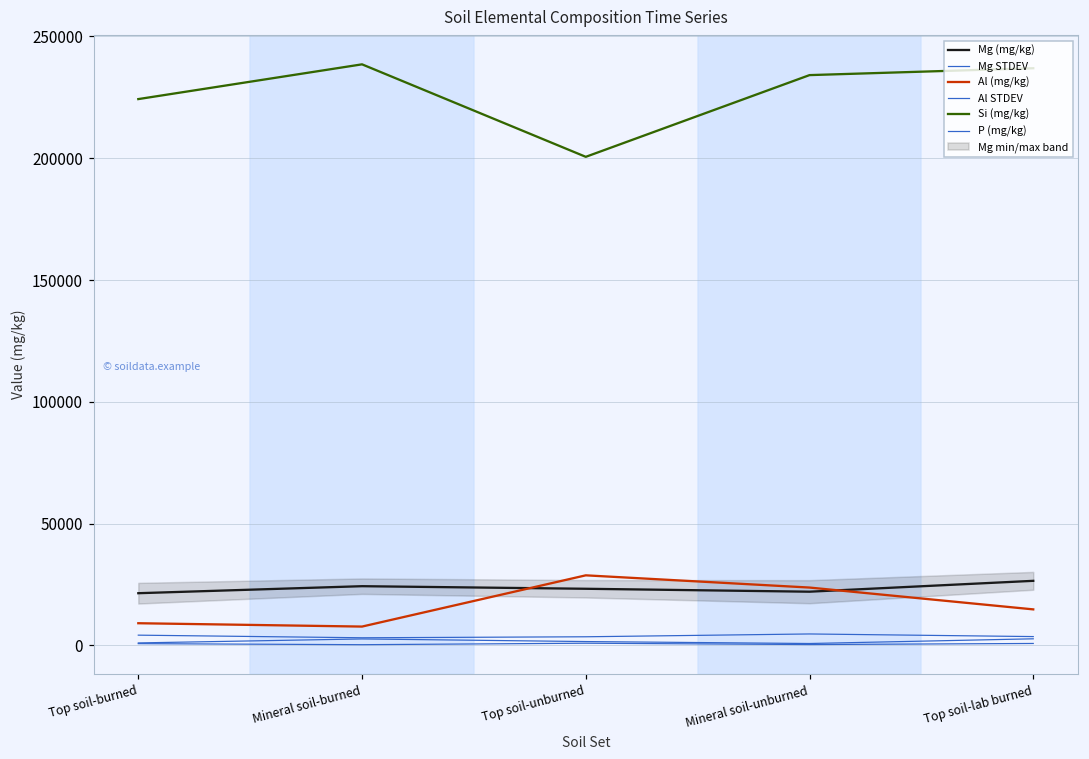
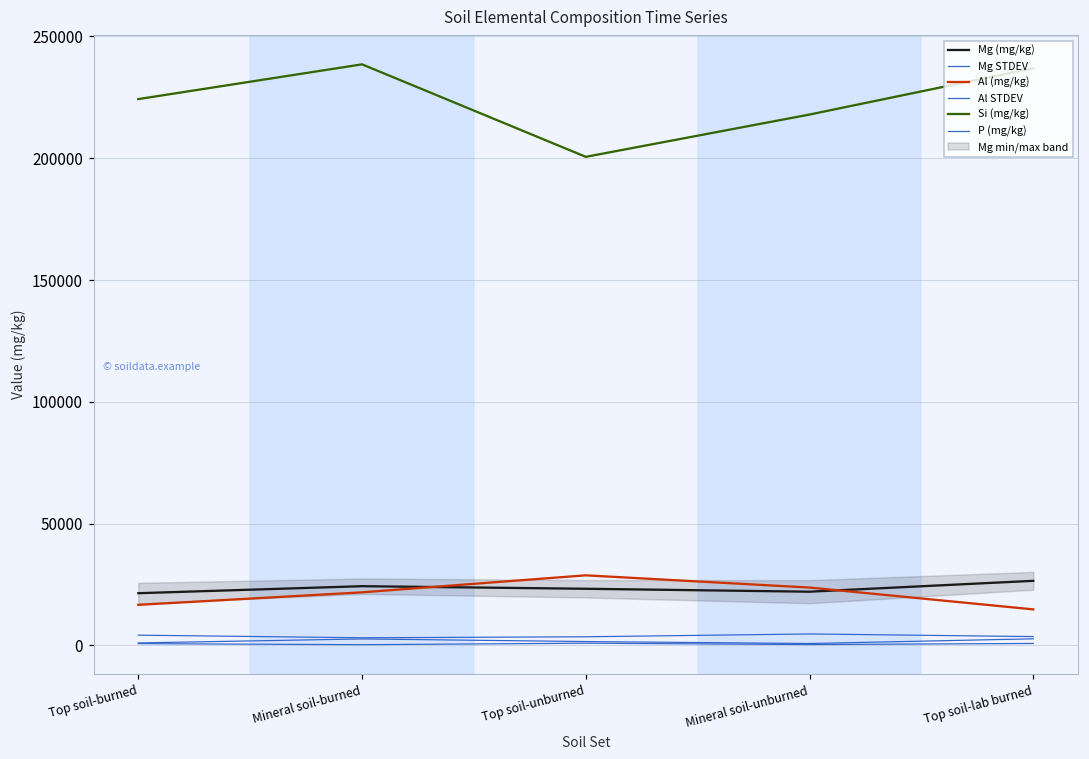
Al (mg/kg), Top soil-burned: 9000 -> 17000
Al (mg/kg), Mineral soil-burned: 8000 -> 22000
Si (mg/kg), Mineral soil-unburned: 234000 -> 218000
